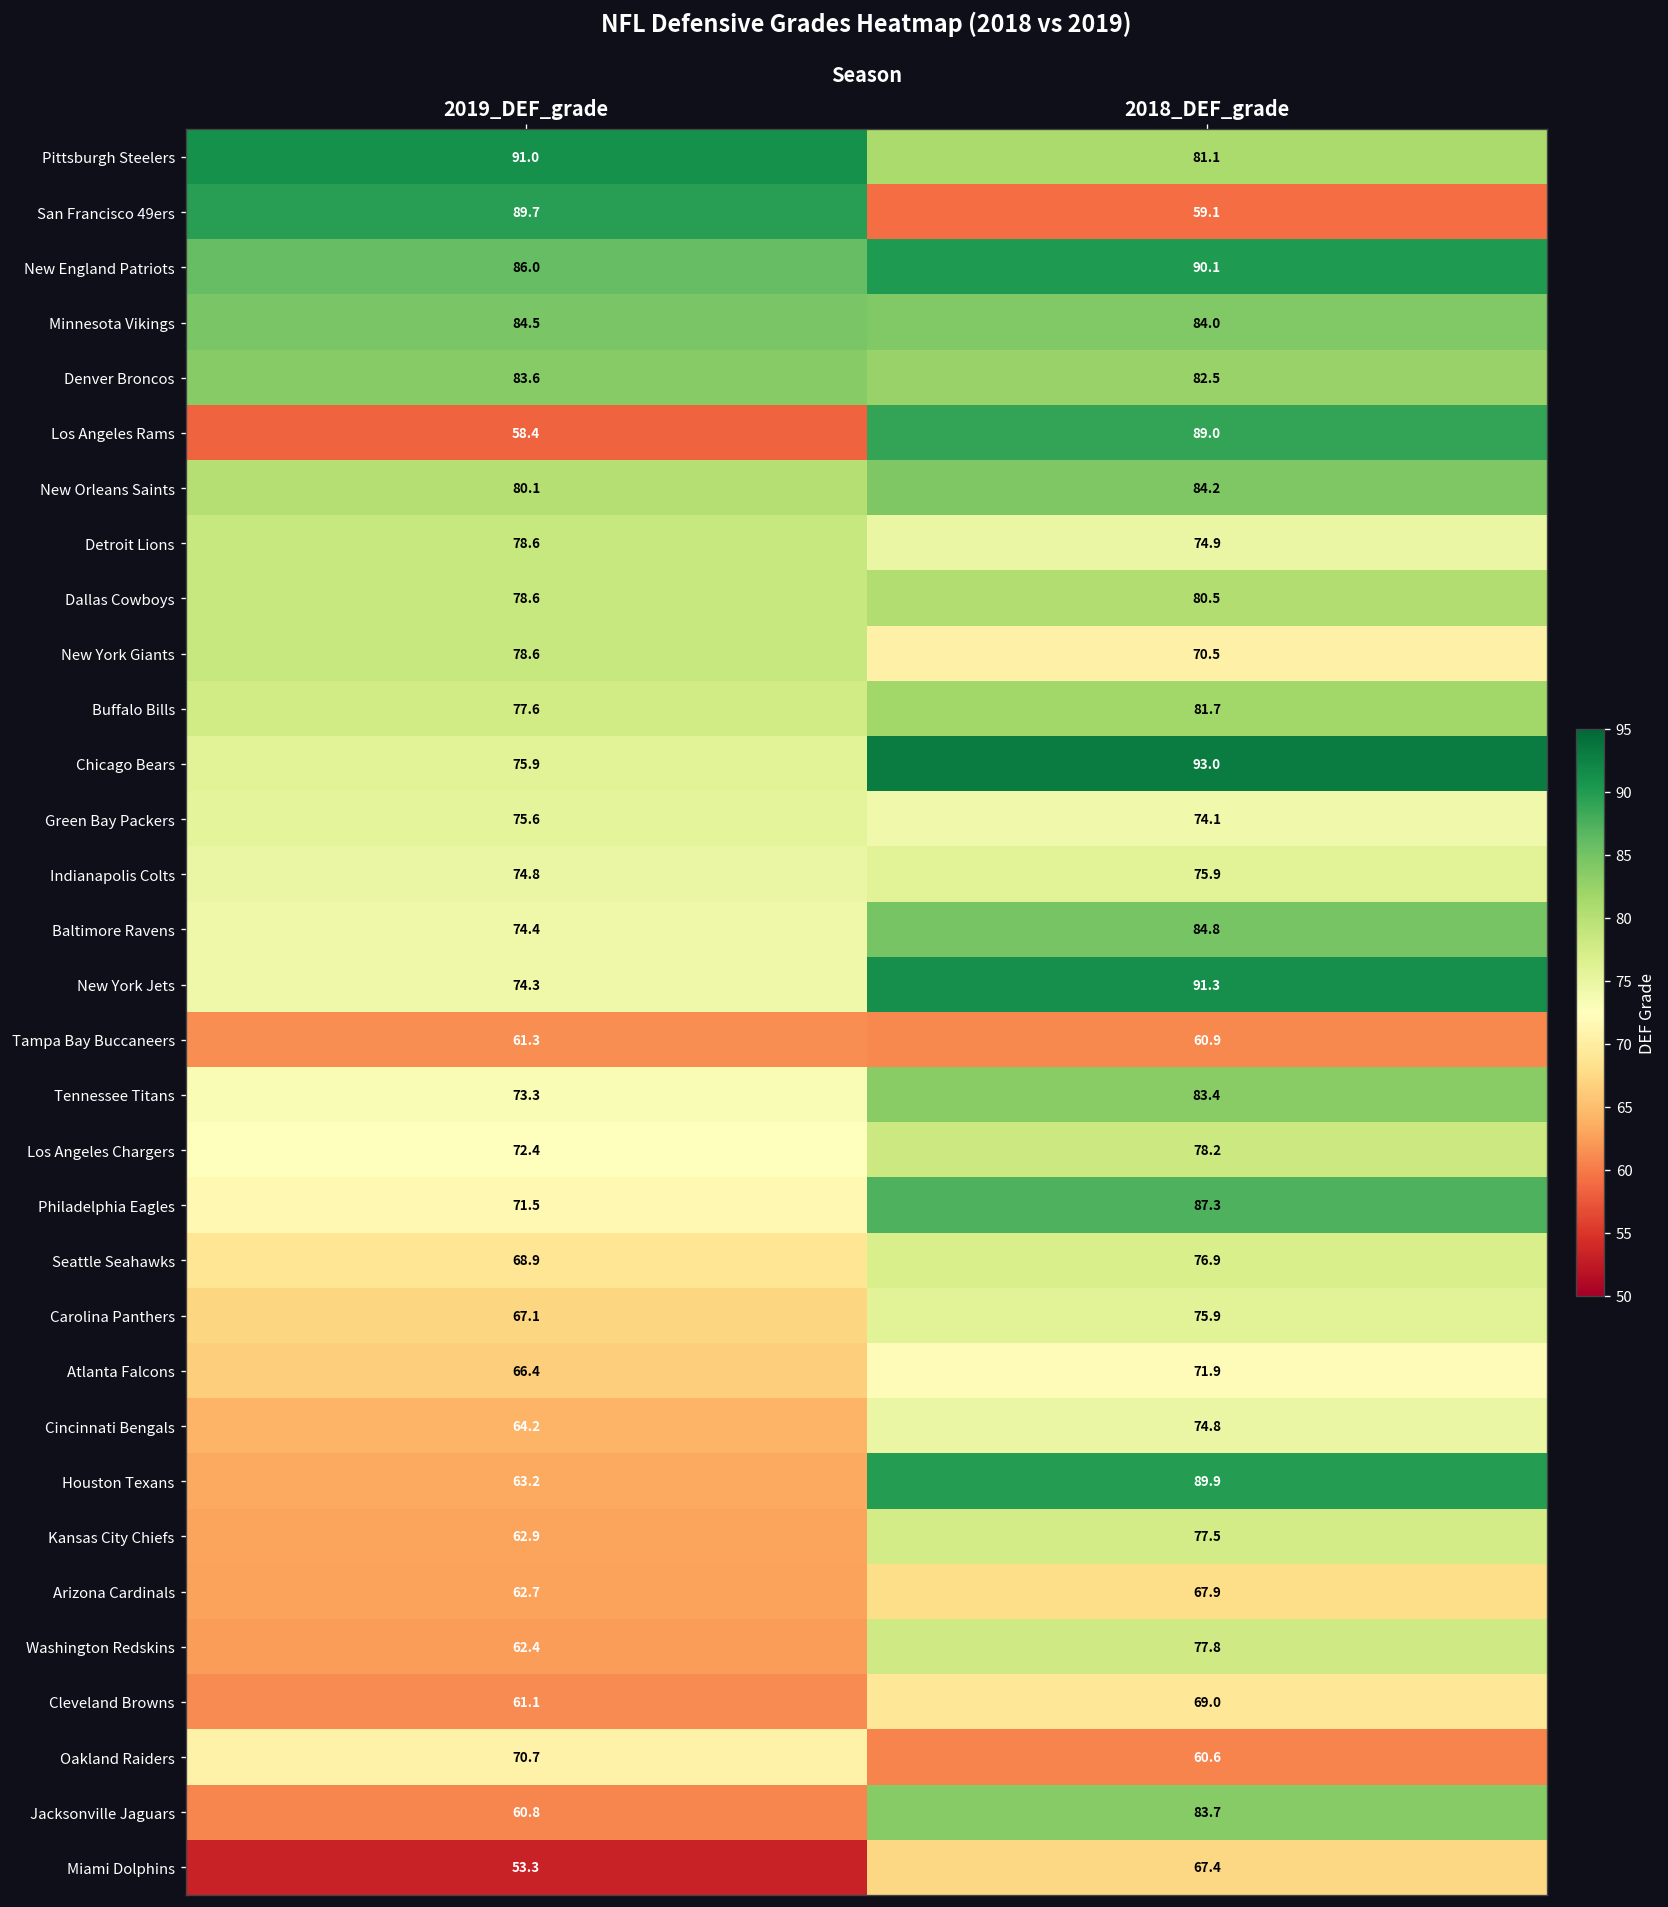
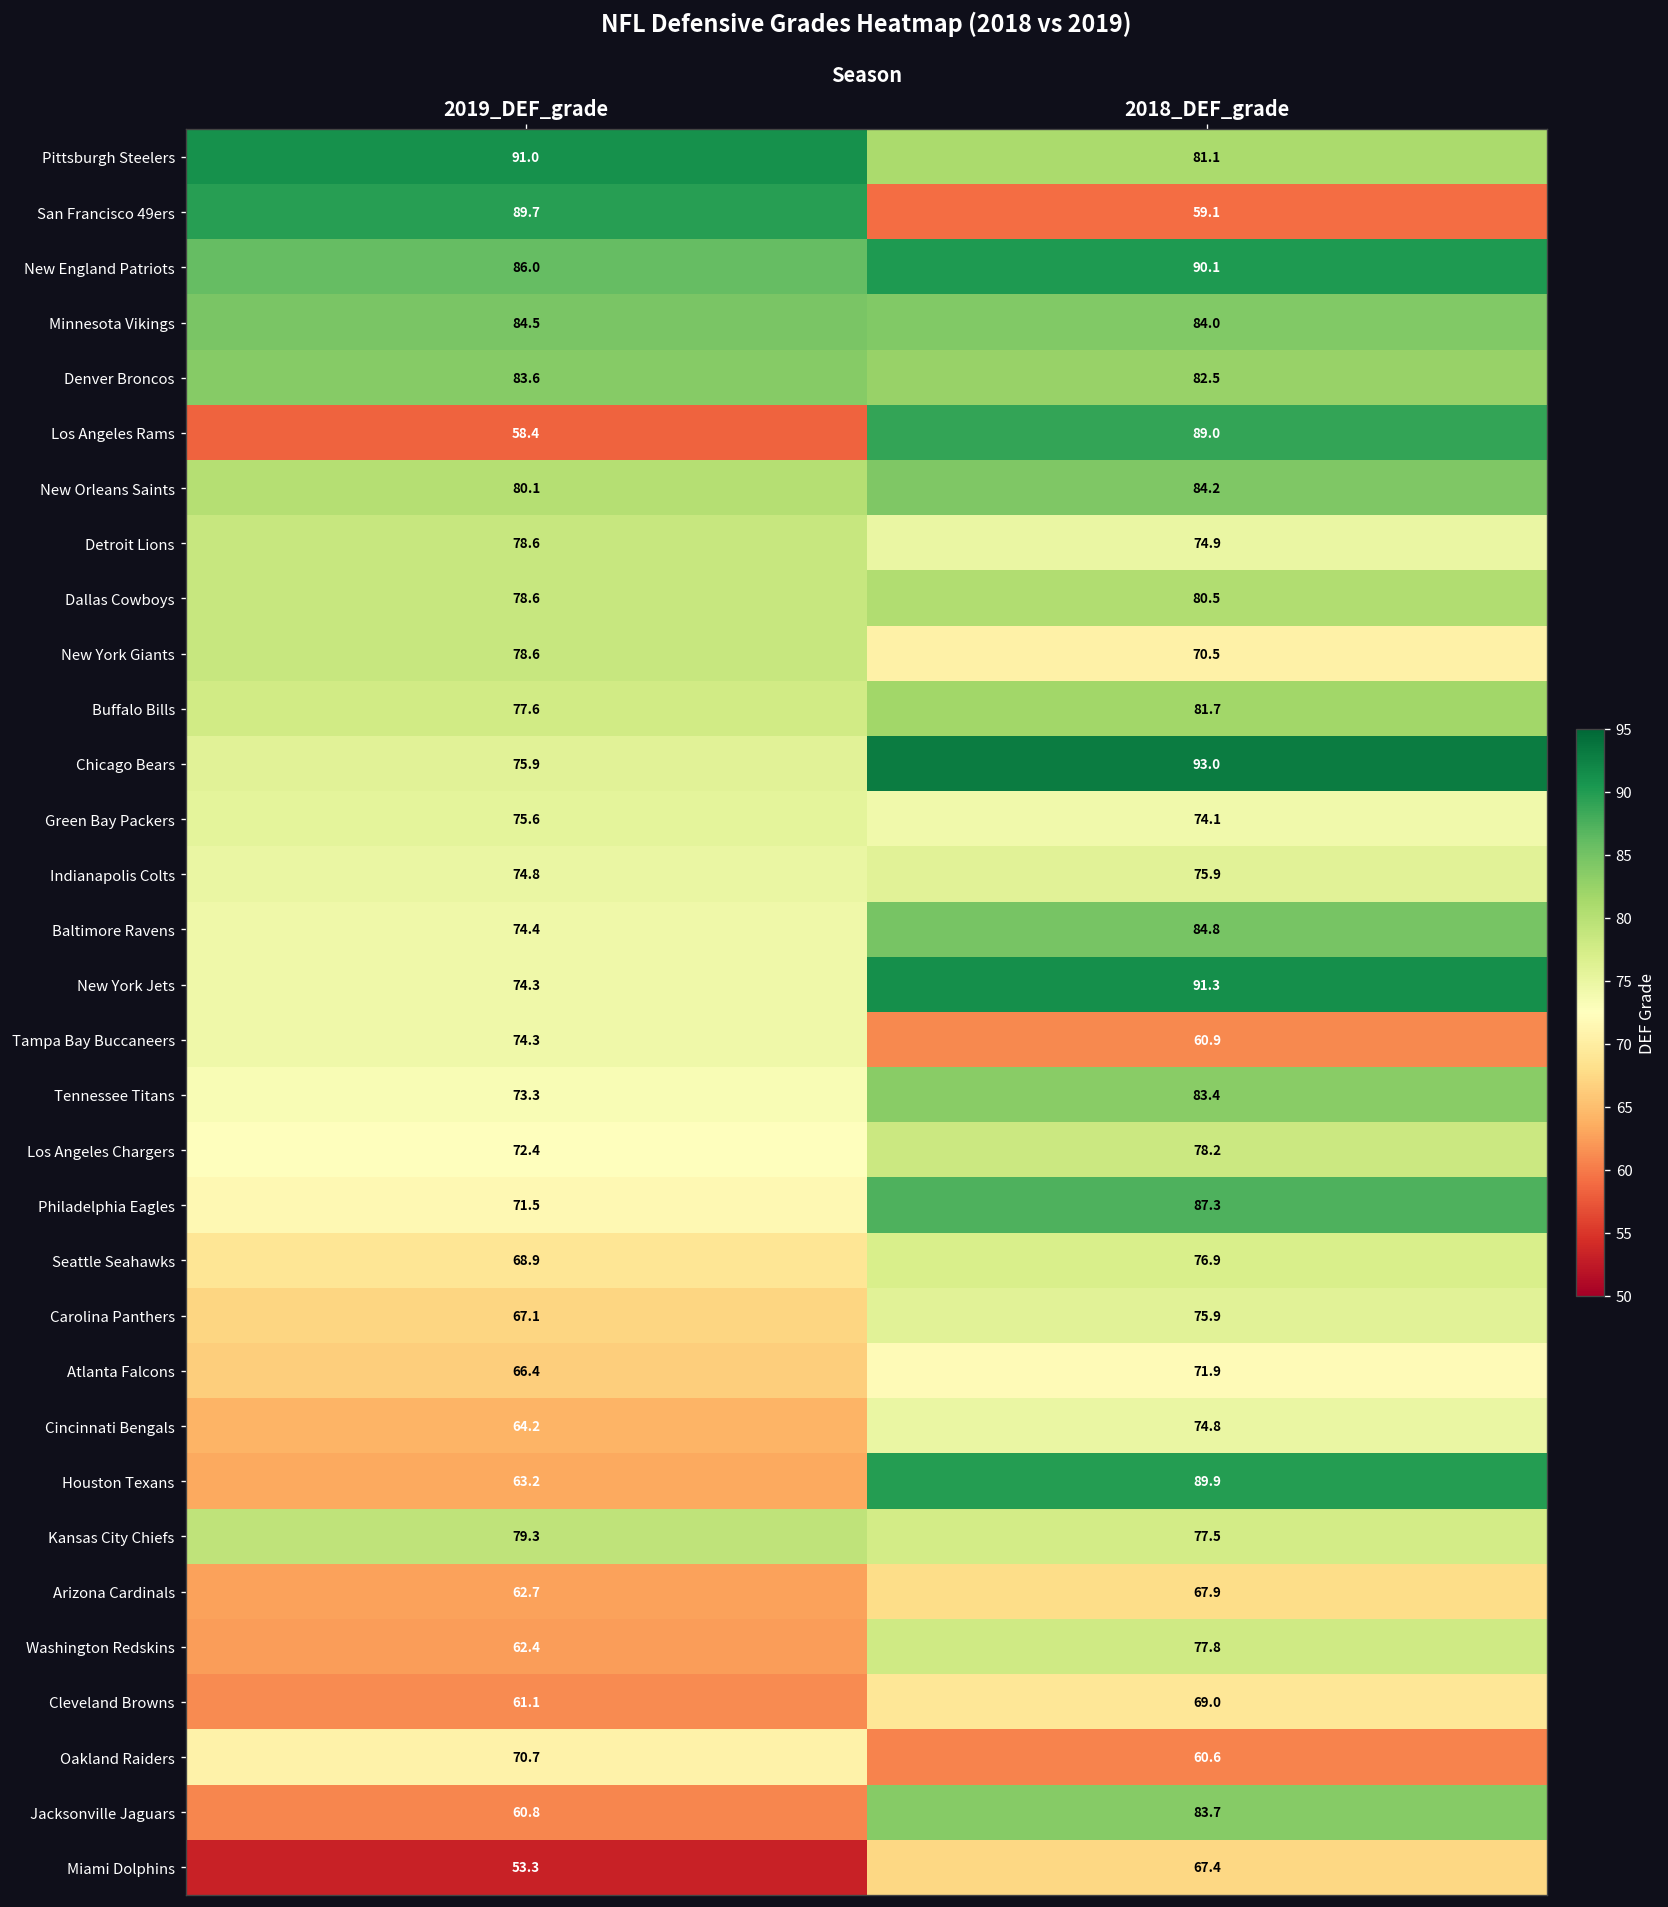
Tampa Bay Buccaneers, 2019_DEF_grade: 61.3 -> 74.3
Kansas City Chiefs, 2019_DEF_grade: 62.9 -> 79.3
